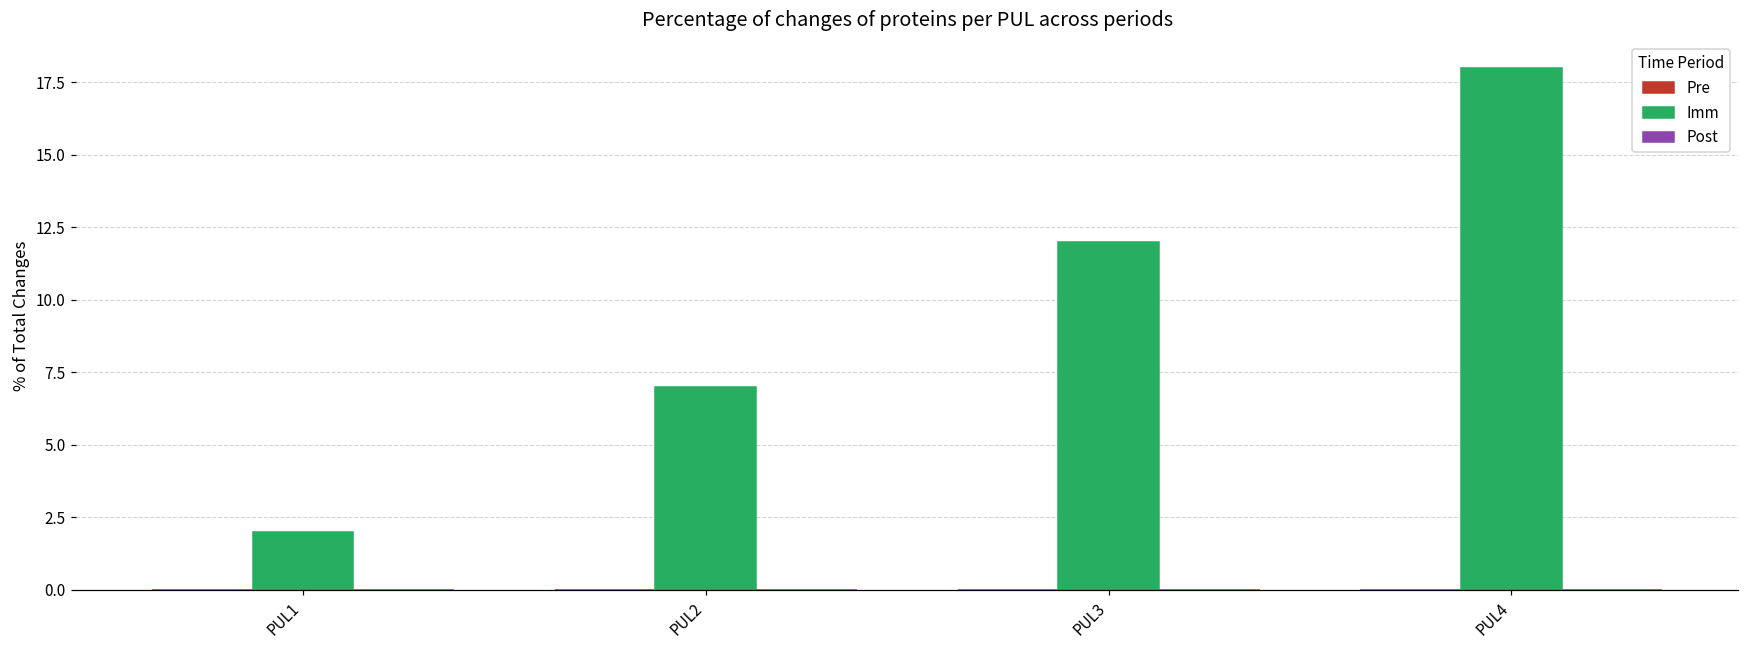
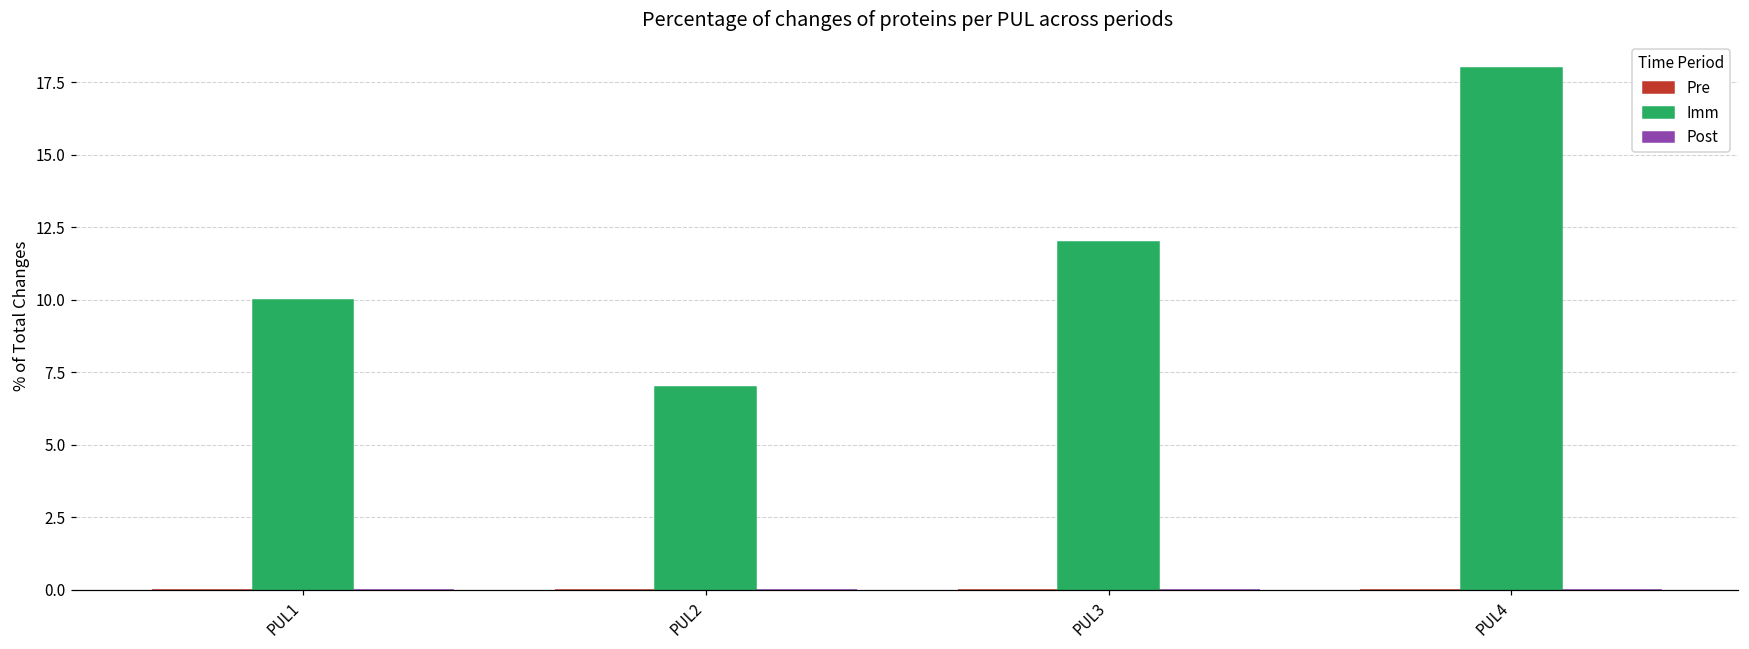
Imm, PUL1: 2 -> 10
